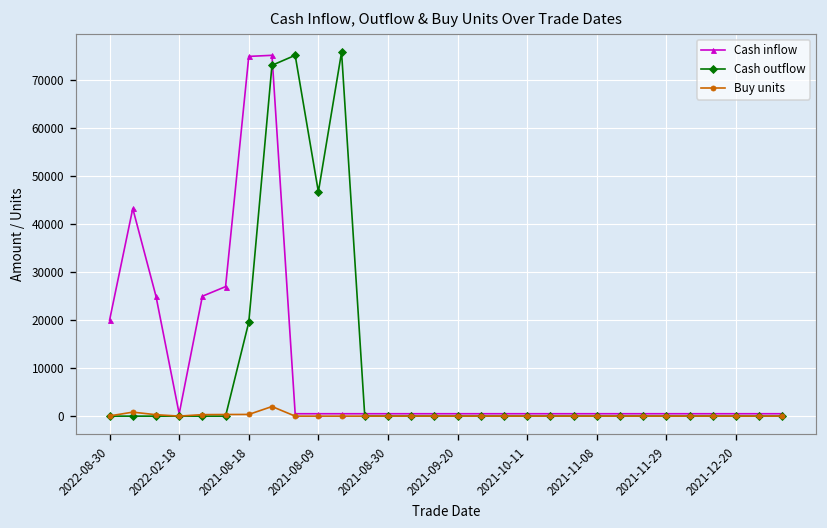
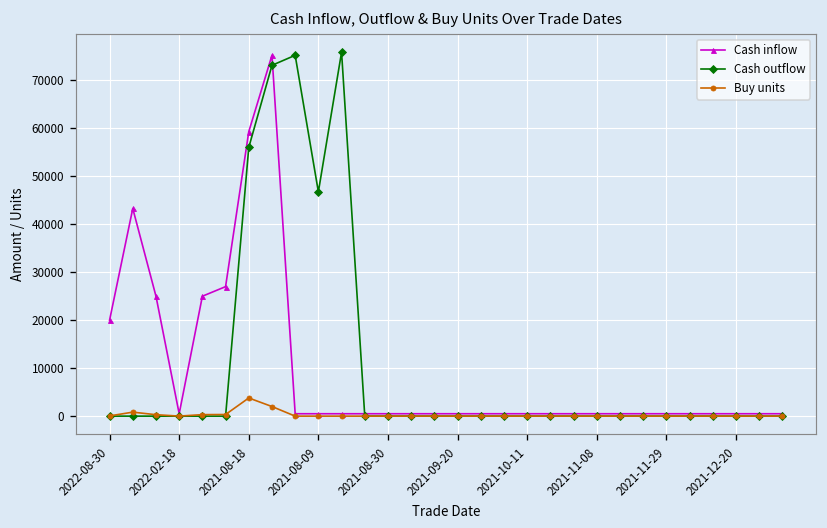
Cash inflow, 2021-08-18: 75000 -> 59000
Cash outflow, 2021-08-18: 20000 -> 56000
Buy units, 2021-08-18: 0 -> 4000
